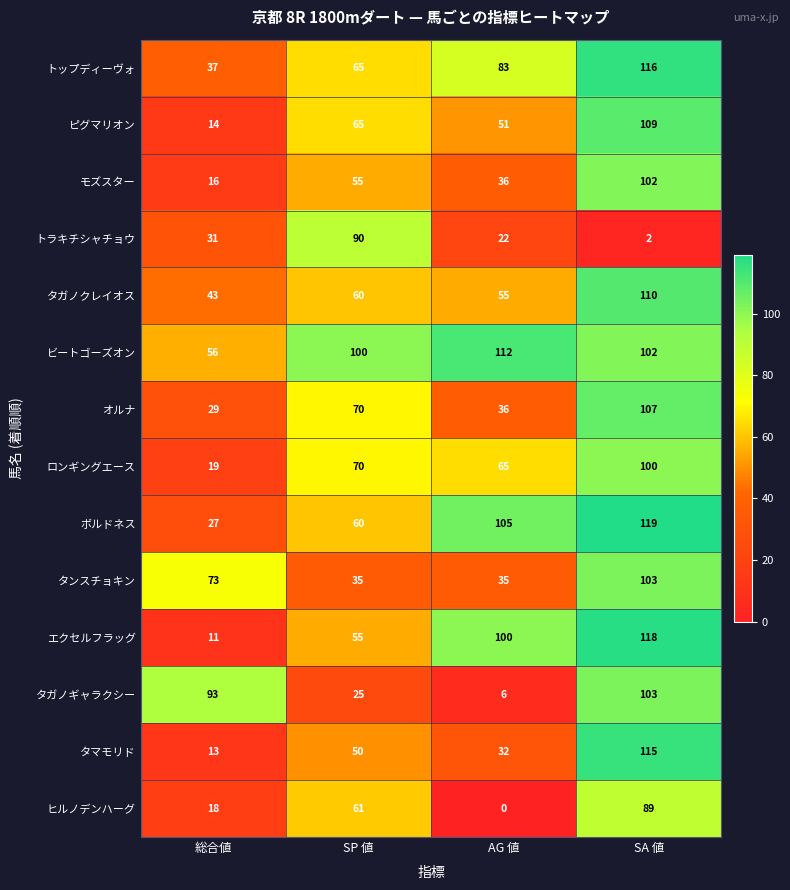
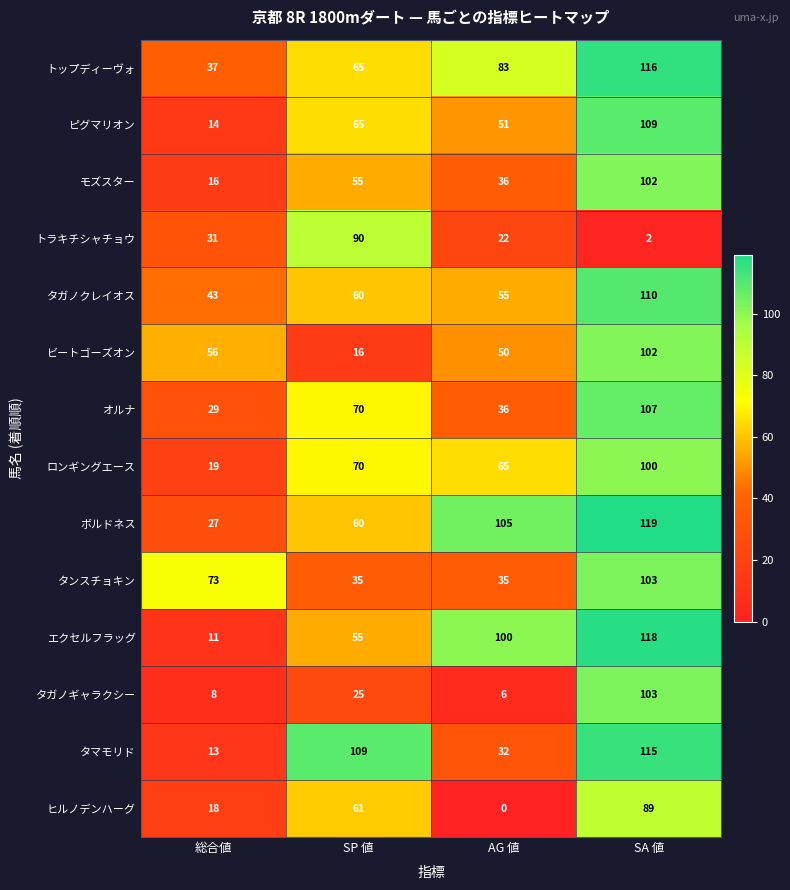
ビートゴーズオン, SP 値: 100 -> 16
ビートゴーズオン, AG 値: 112 -> 50
タガノギャラクシー, 総合値: 93 -> 8
タマモリド, SP 値: 50 -> 109
